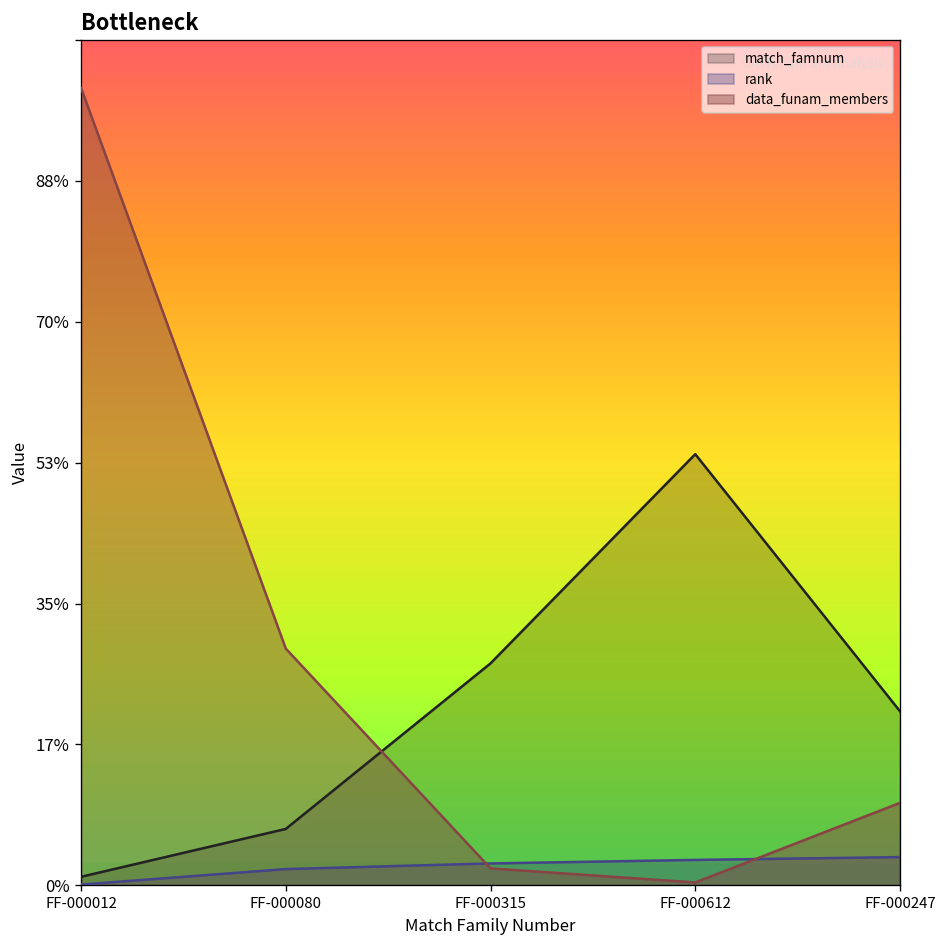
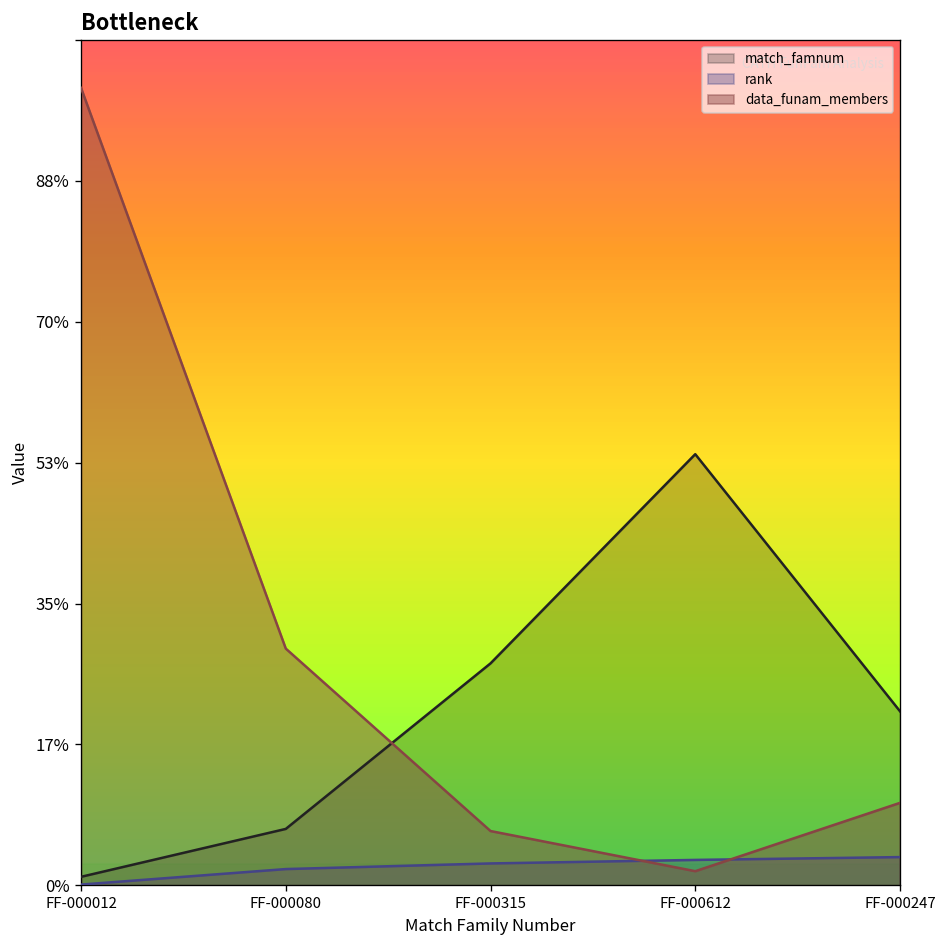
data_funam_members, FF-000315: 2% -> 7%
data_funam_members, FF-000612: 0% -> 2%
